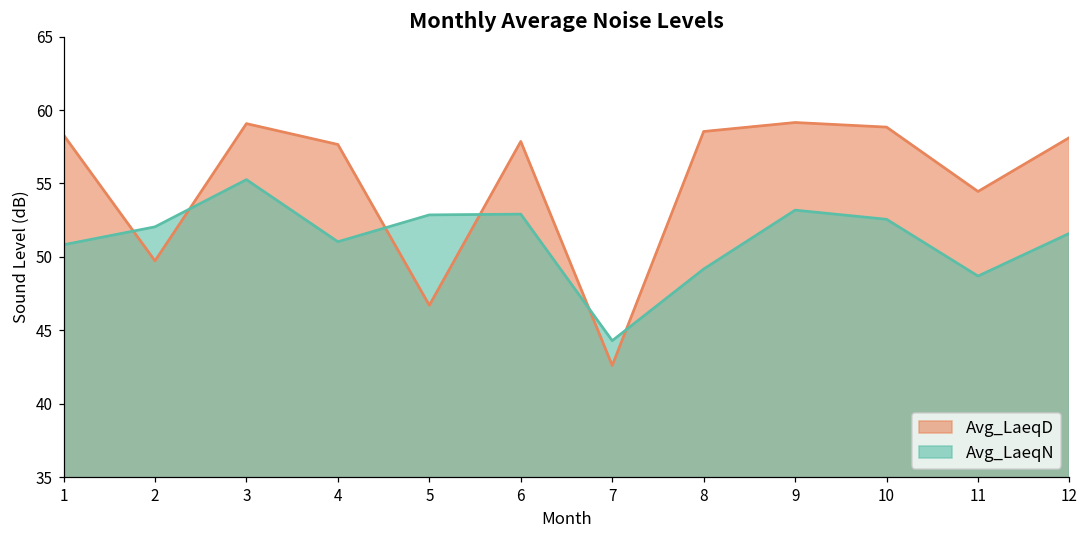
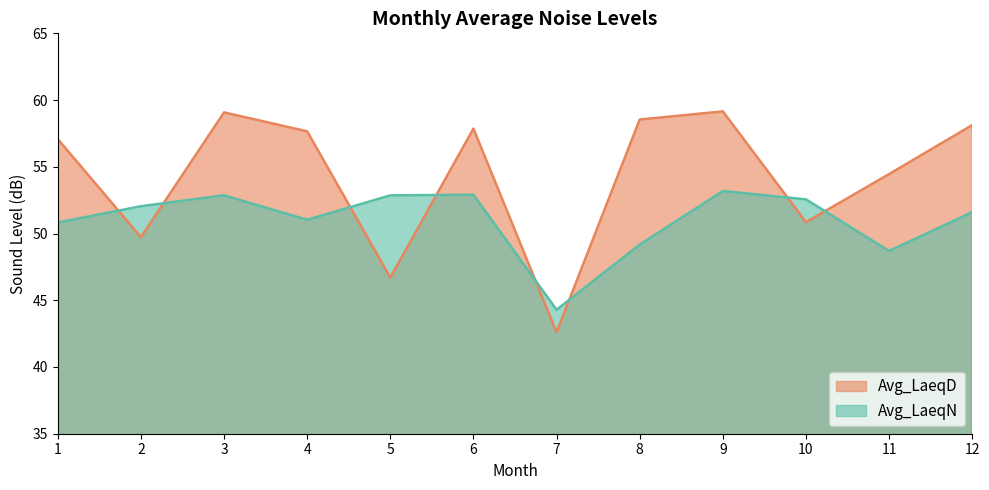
Avg_LaeqD, 1: 58.3 -> 57.1
Avg_LaeqN, 3: 55.3 -> 52.9
Avg_LaeqD, 10: 58.8 -> 50.9
